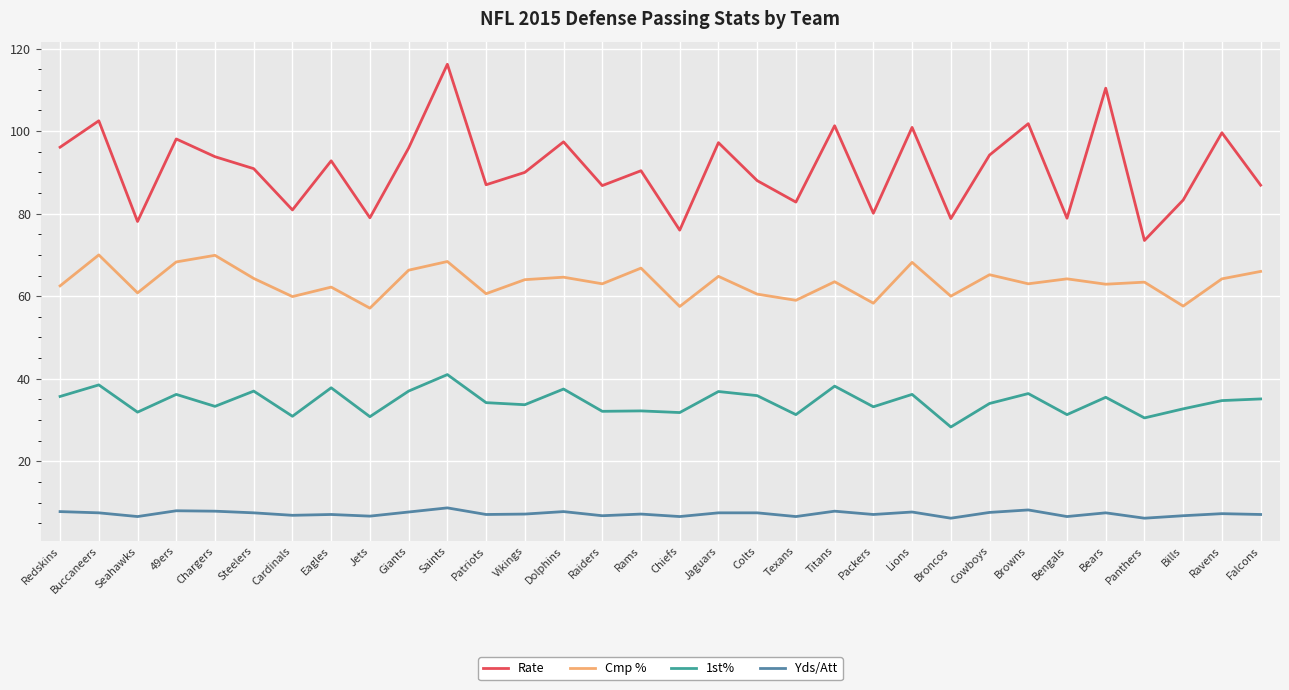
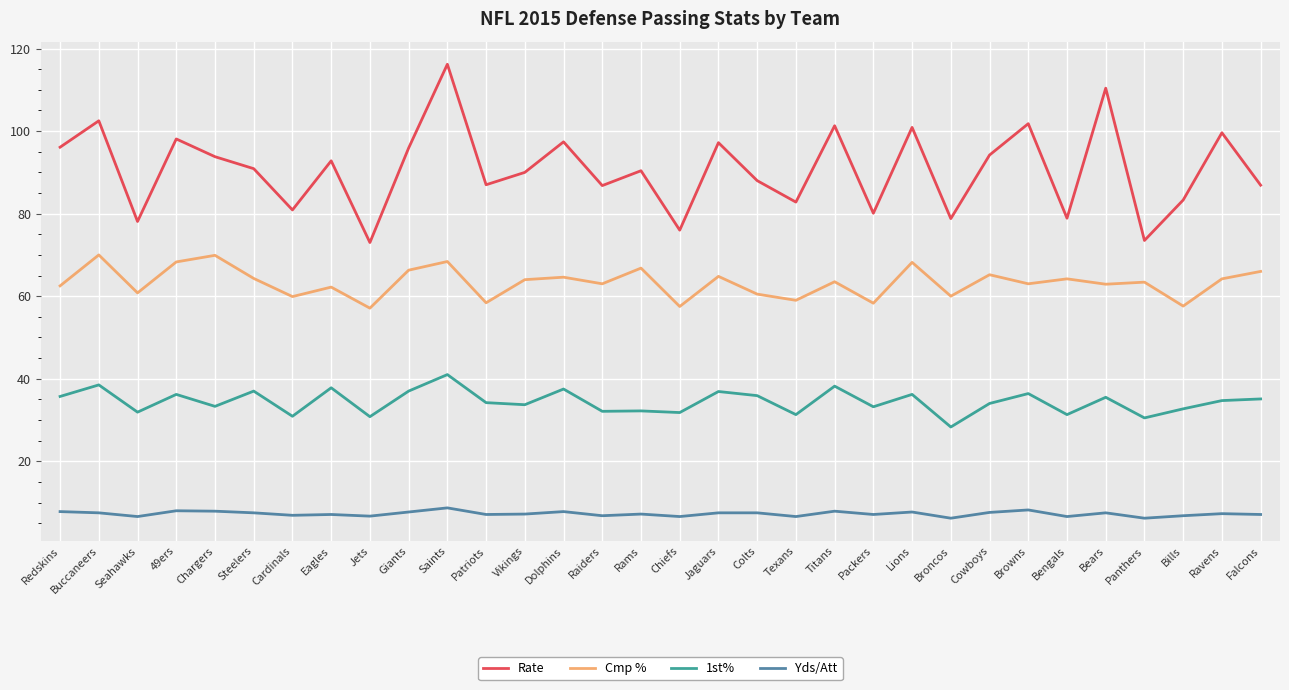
Rate, Jets: 79 -> 73
Cmp %, Patriots: 61 -> 58
